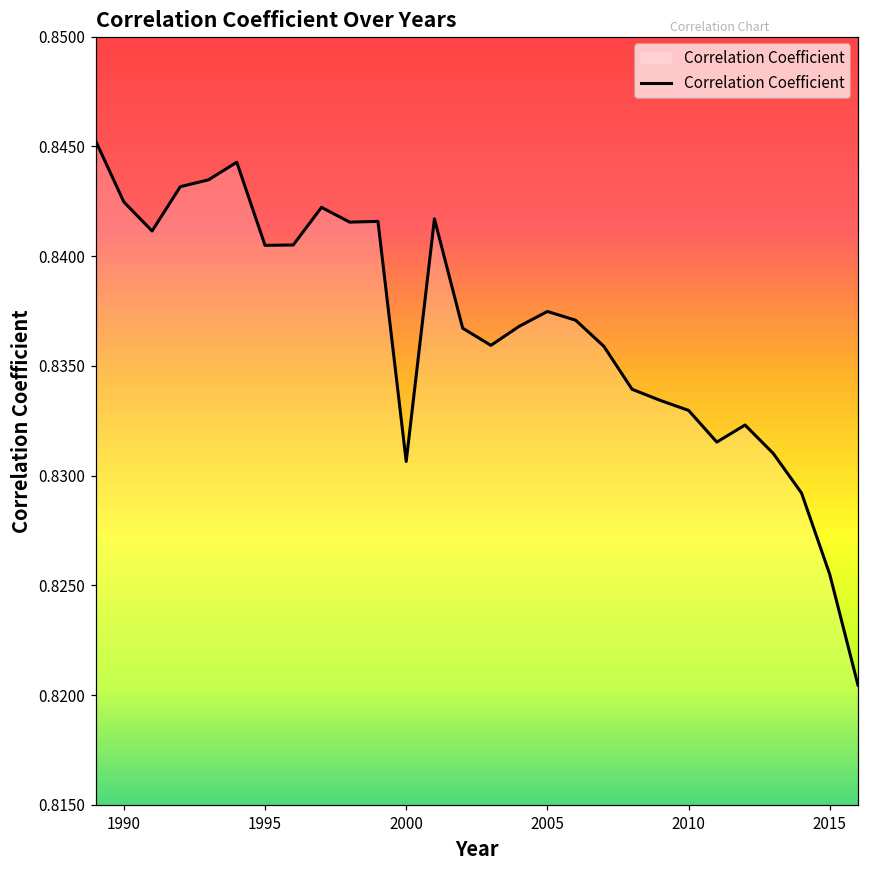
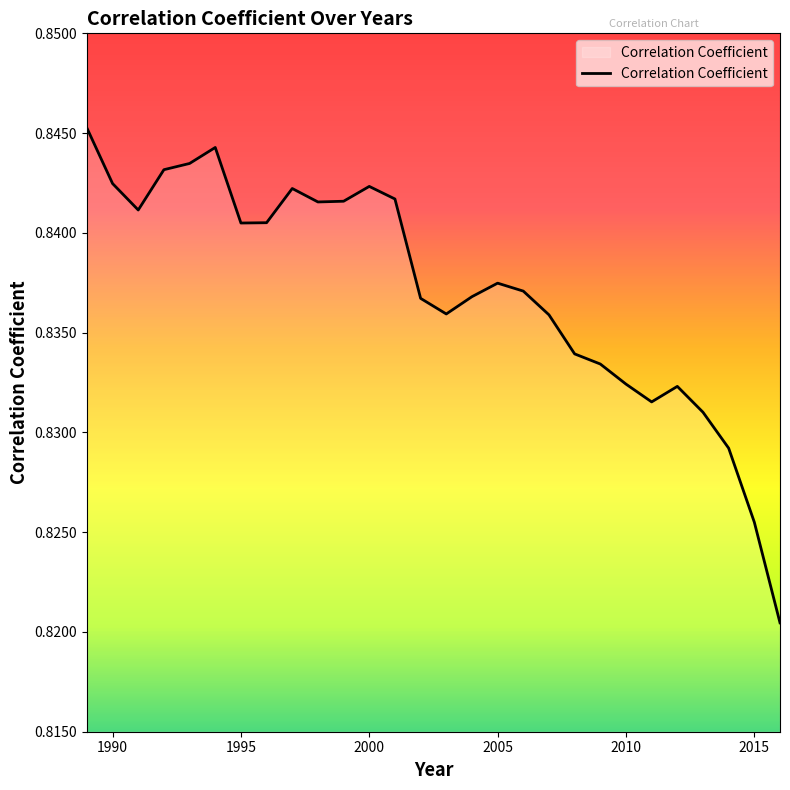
2000: 0.8306 -> 0.8423
2010: 0.8330 -> 0.8324
